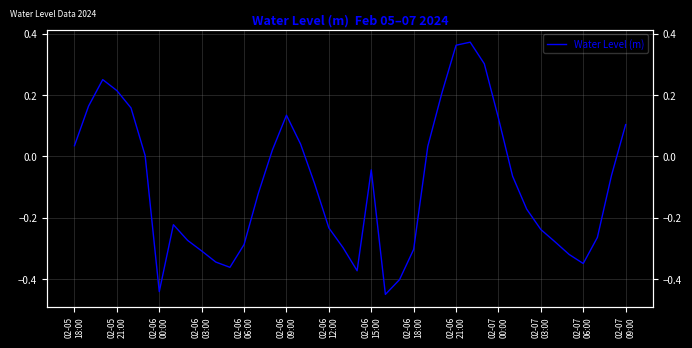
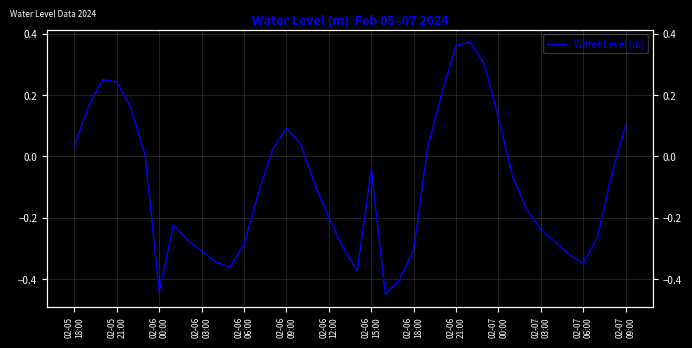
02-05 21:00: 0.21 -> 0.24
02-06 09:00: 0.13 -> 0.09
02-06 12:00: -0.23 -> -0.20
